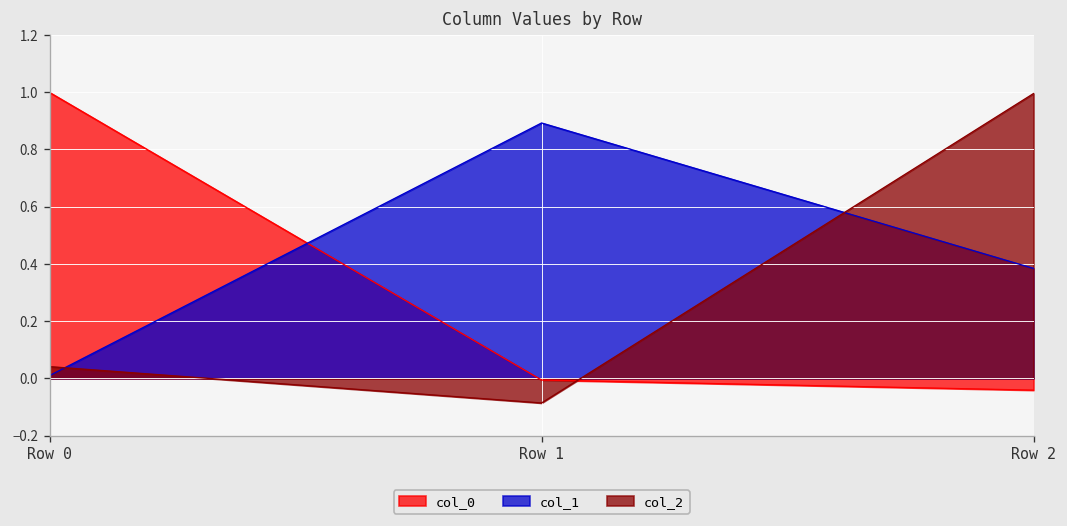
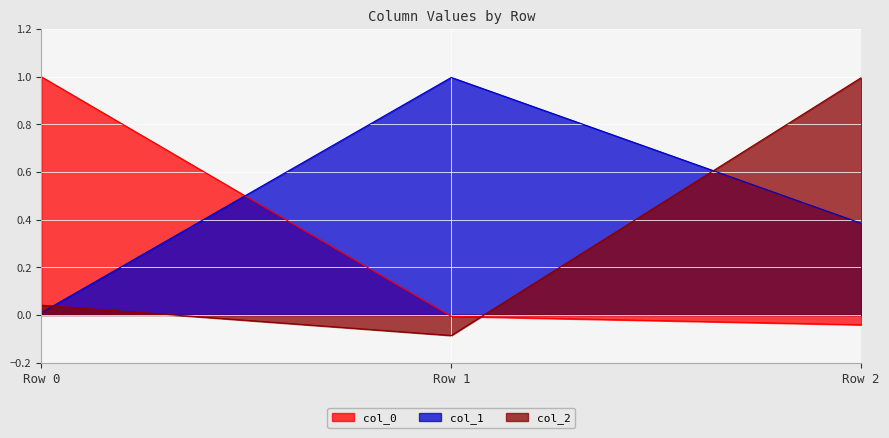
col_1, Row 1: 0.89 -> 1.00
